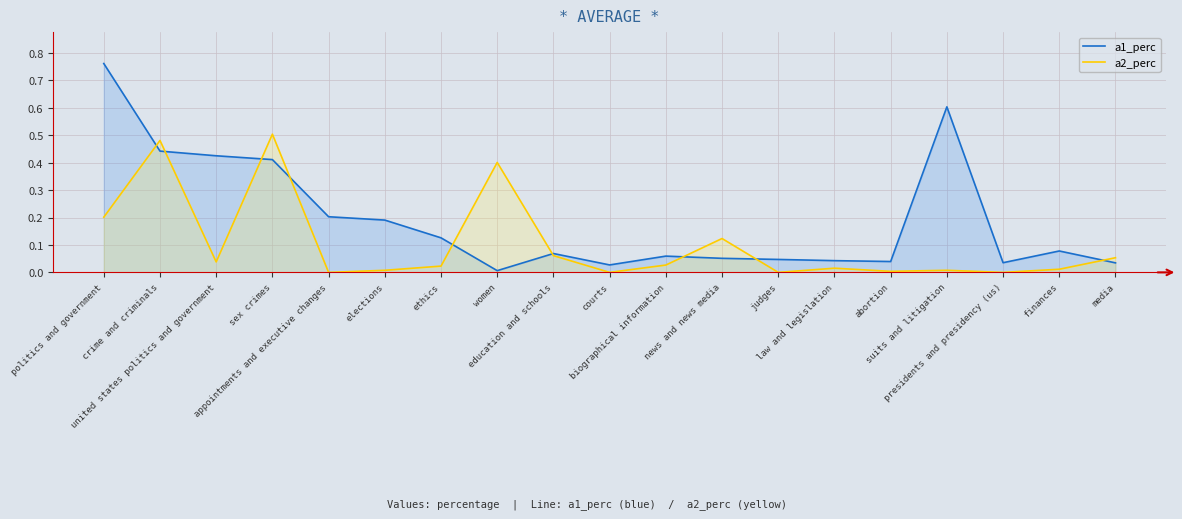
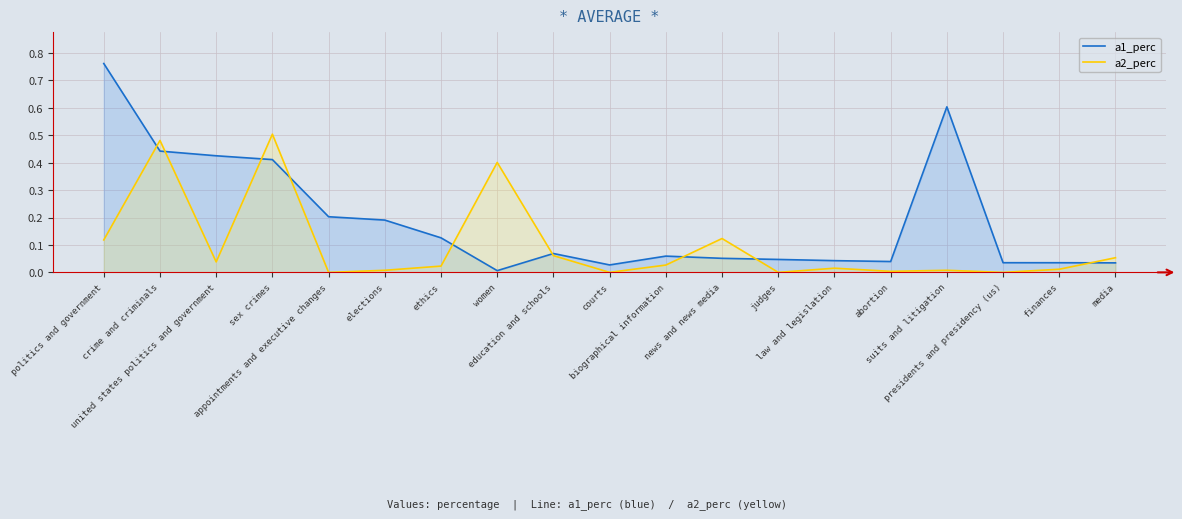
a2_perc, politics and government: 0.20 -> 0.12
a1_perc, finances: 0.08 -> 0.04
